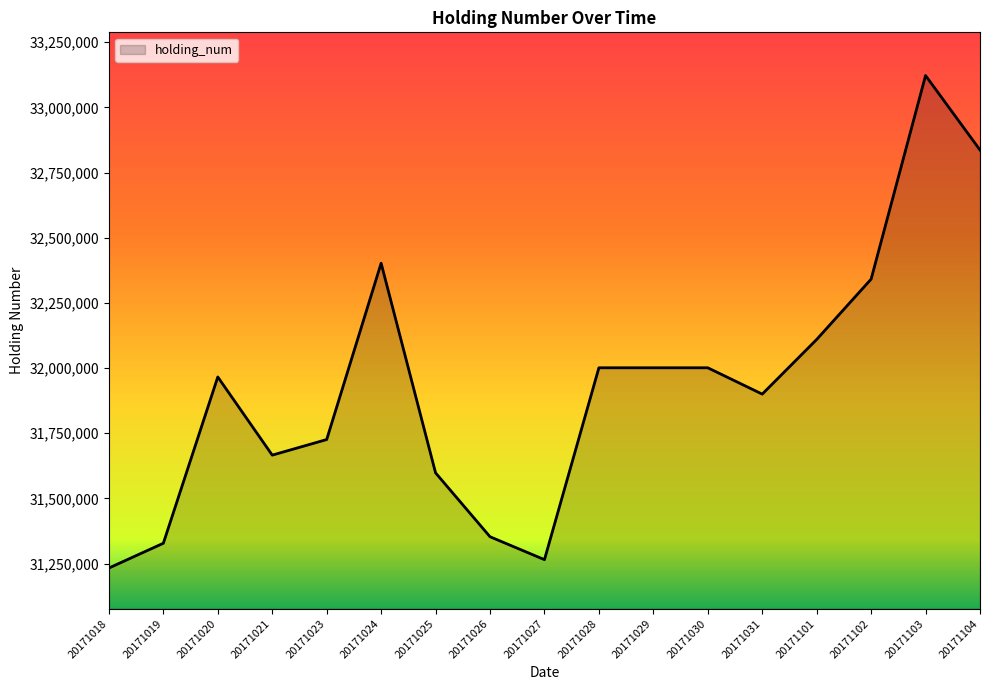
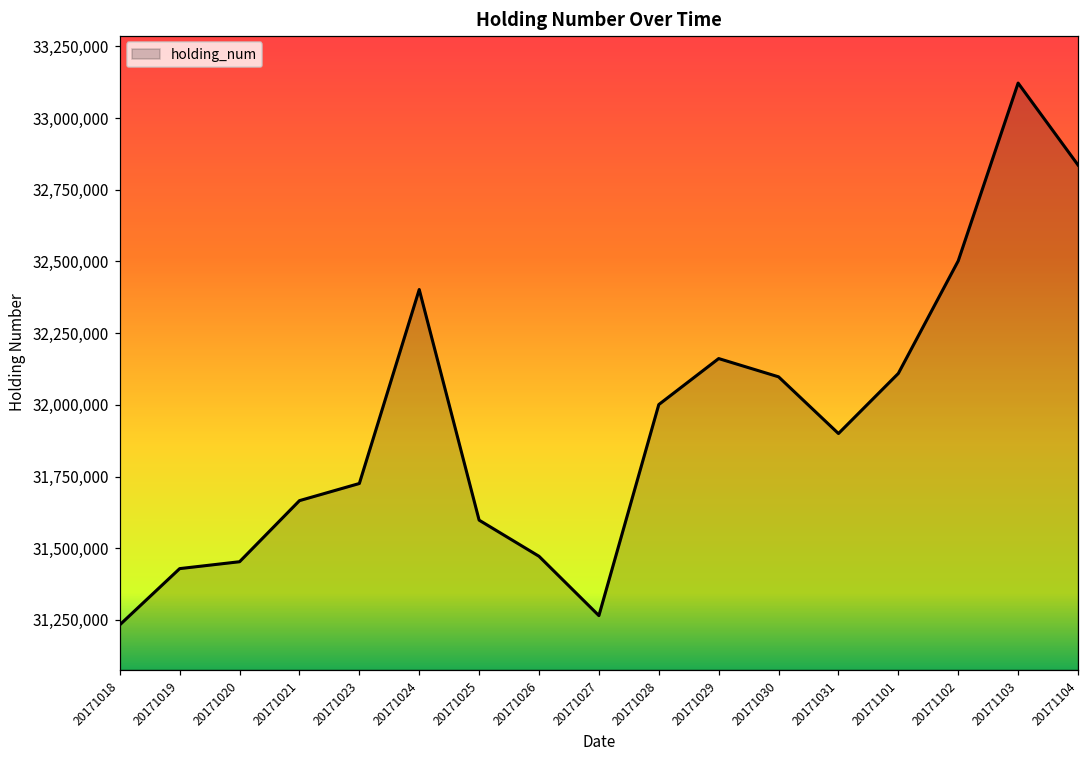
20171019: 31,330,000 -> 31,430,000
20171020: 31,970,000 -> 31,450,000
20171026: 31,350,000 -> 31,470,000
20171029: 32,000,000 -> 32,160,000
20171030: 32,000,000 -> 32,100,000
20171102: 32,340,000 -> 32,500,000
